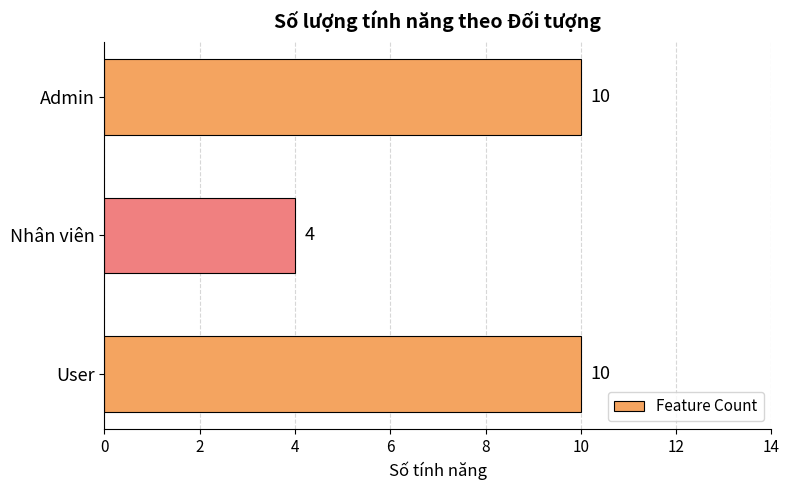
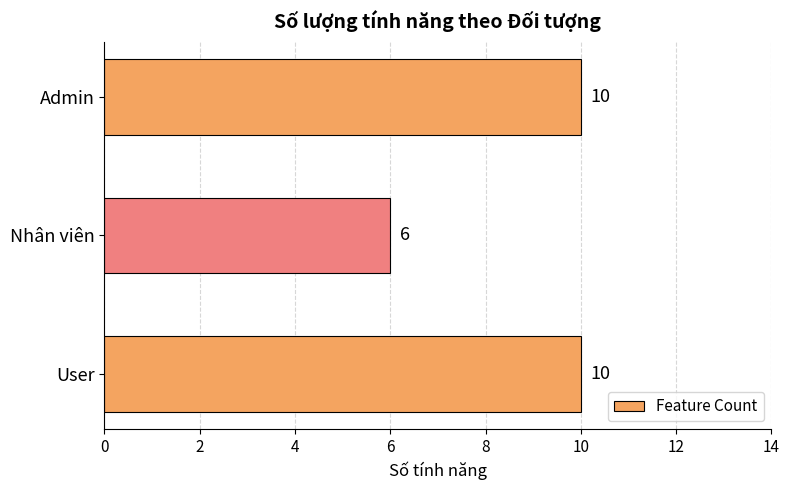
Nhân viên: 4 -> 6
